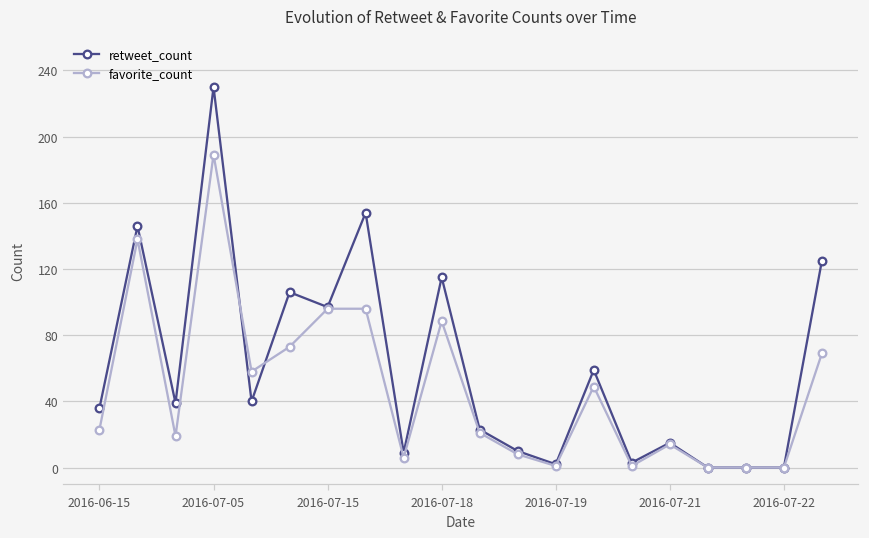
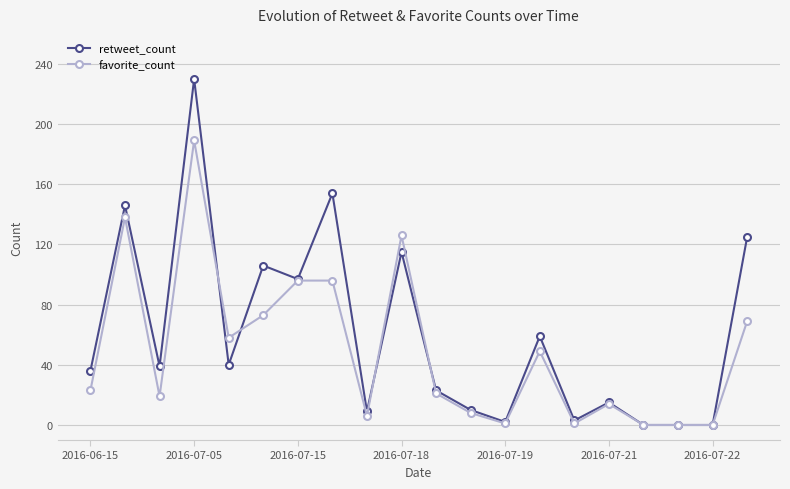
favorite_count, 2016-07-18: 89 -> 126
